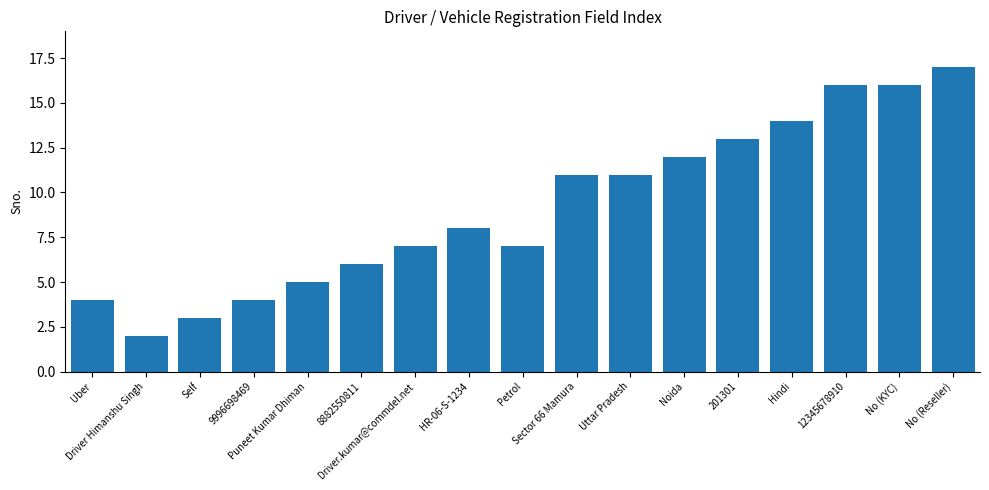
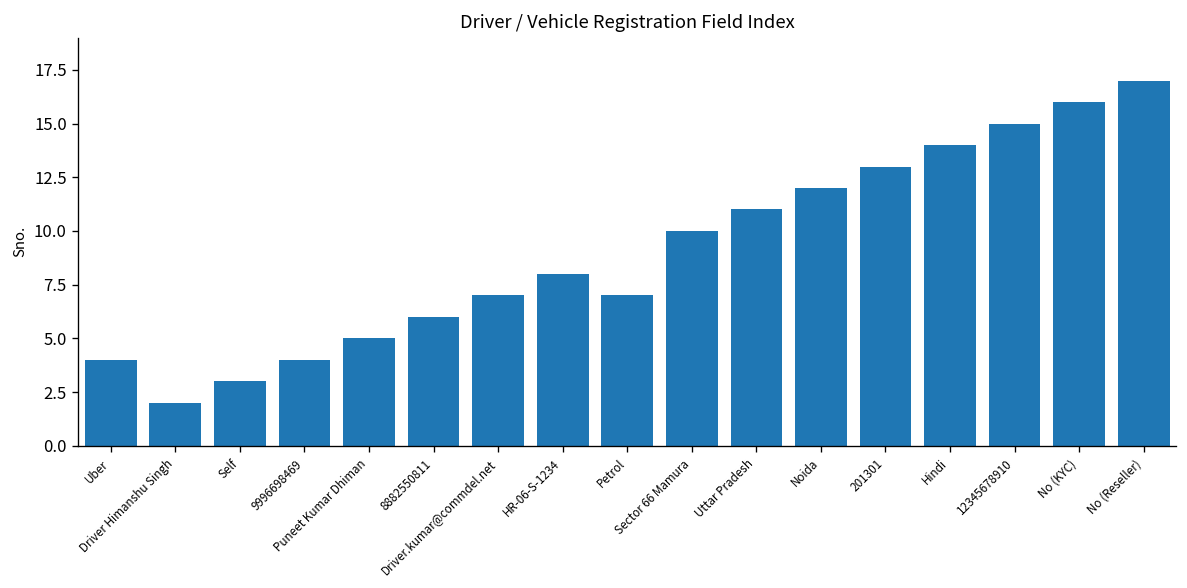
Sector 66 Mamura: 11 -> 10
12345678910: 16 -> 15
